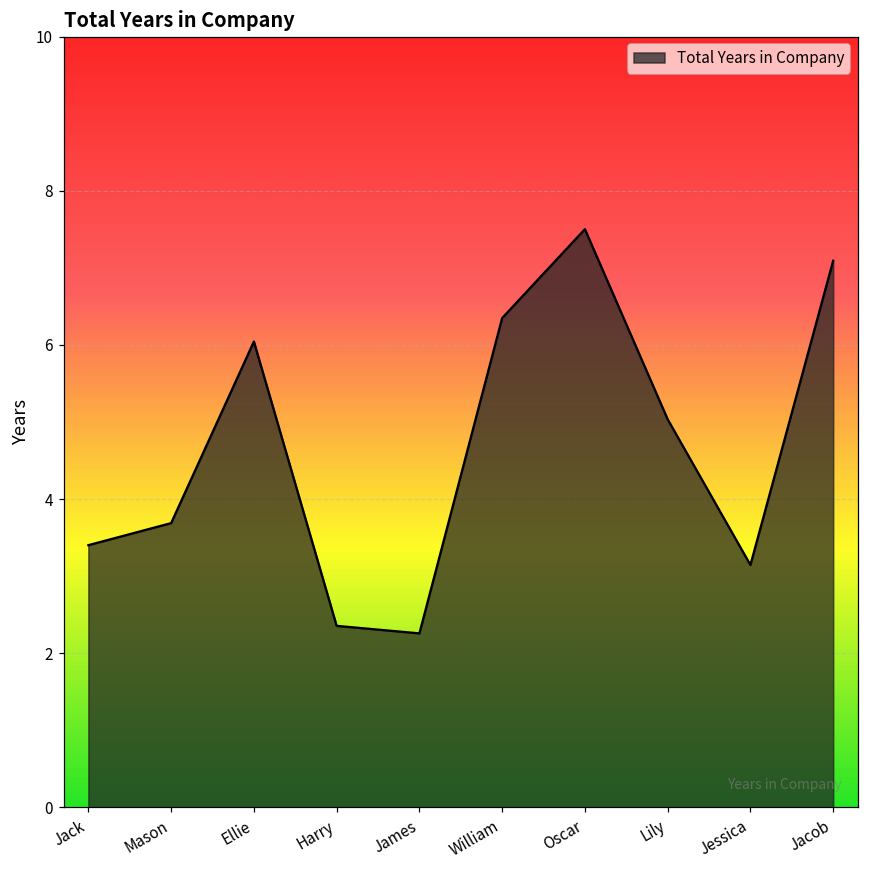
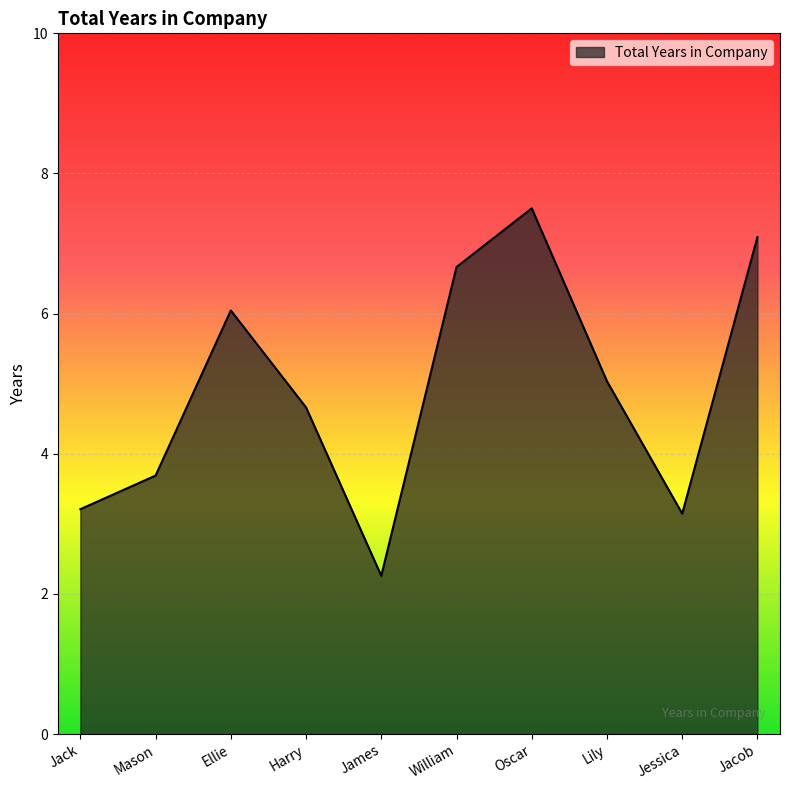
Jack: 3.4 -> 3.2
Harry: 2.4 -> 4.7
William: 6.3 -> 6.7
